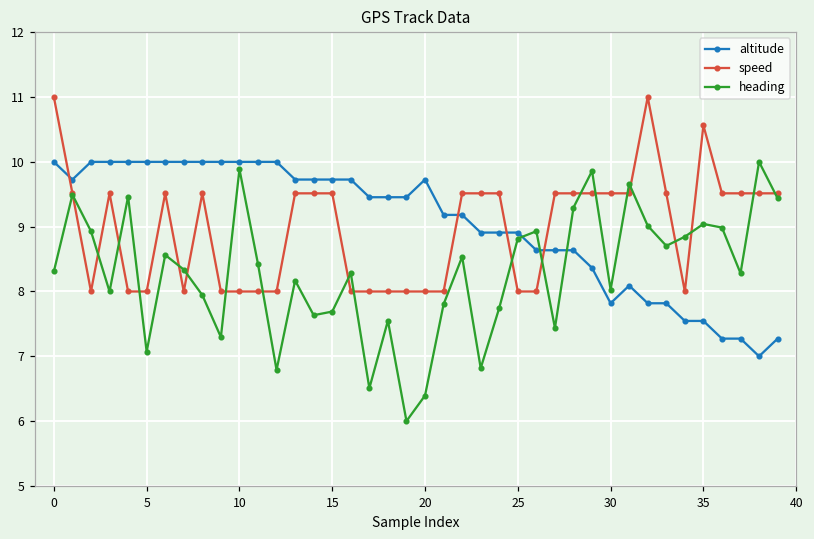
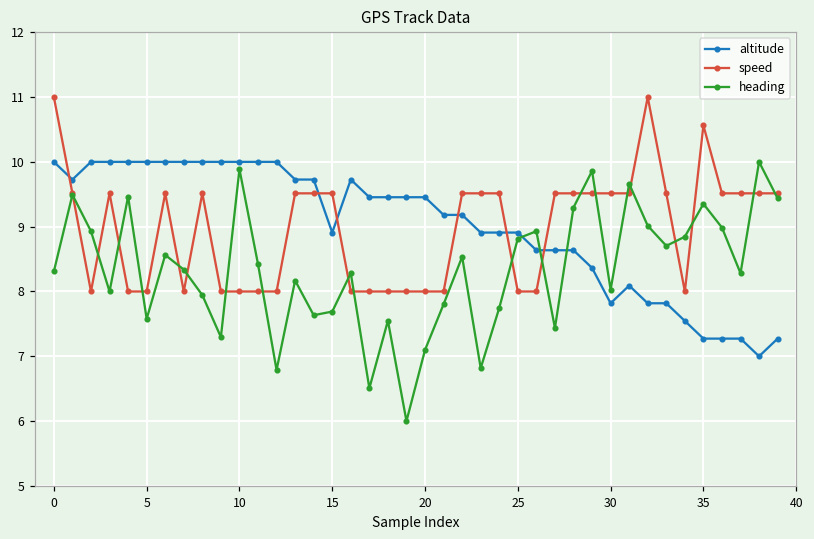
heading, 5: 7.1 -> 7.6
altitude, 15: 9.7 -> 8.9
altitude, 20: 9.7 -> 9.5
heading, 20: 6.4 -> 7.1
altitude, 35: 7.5 -> 7.3
heading, 35: 9.0 -> 9.4
